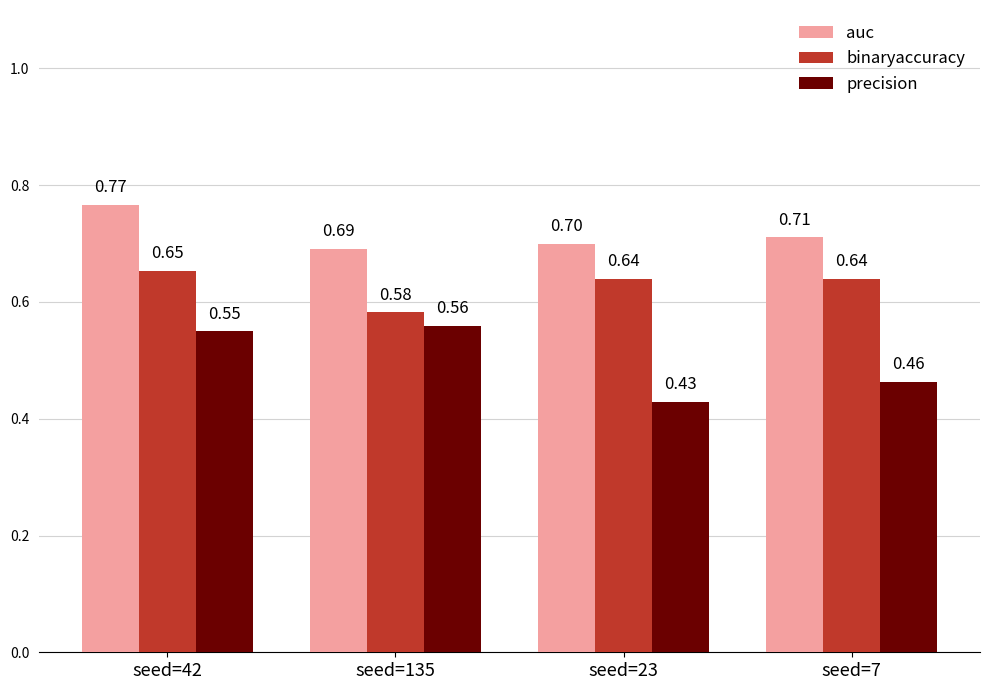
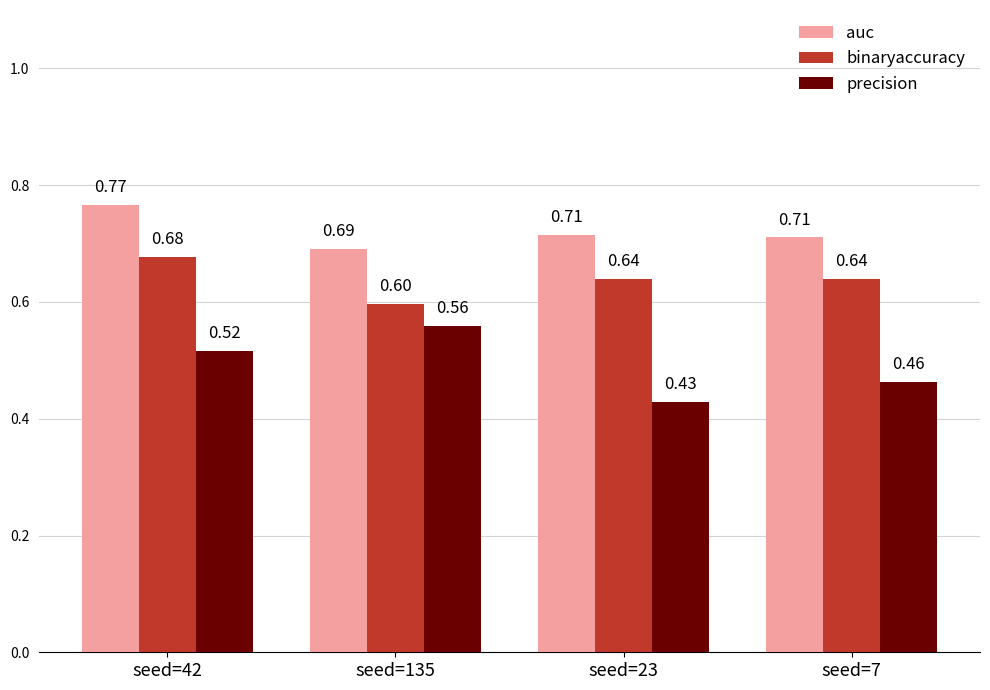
binaryaccuracy, seed=42: 0.65 -> 0.68
precision, seed=42: 0.55 -> 0.52
binaryaccuracy, seed=135: 0.58 -> 0.60
auc, seed=23: 0.70 -> 0.71
